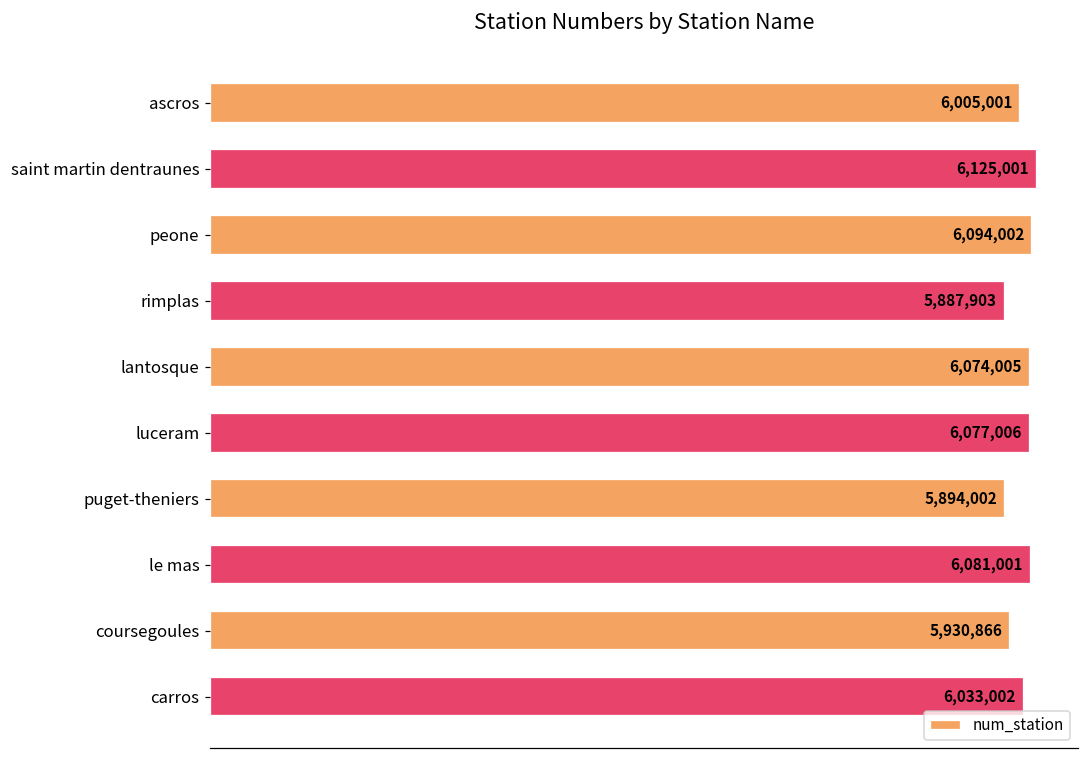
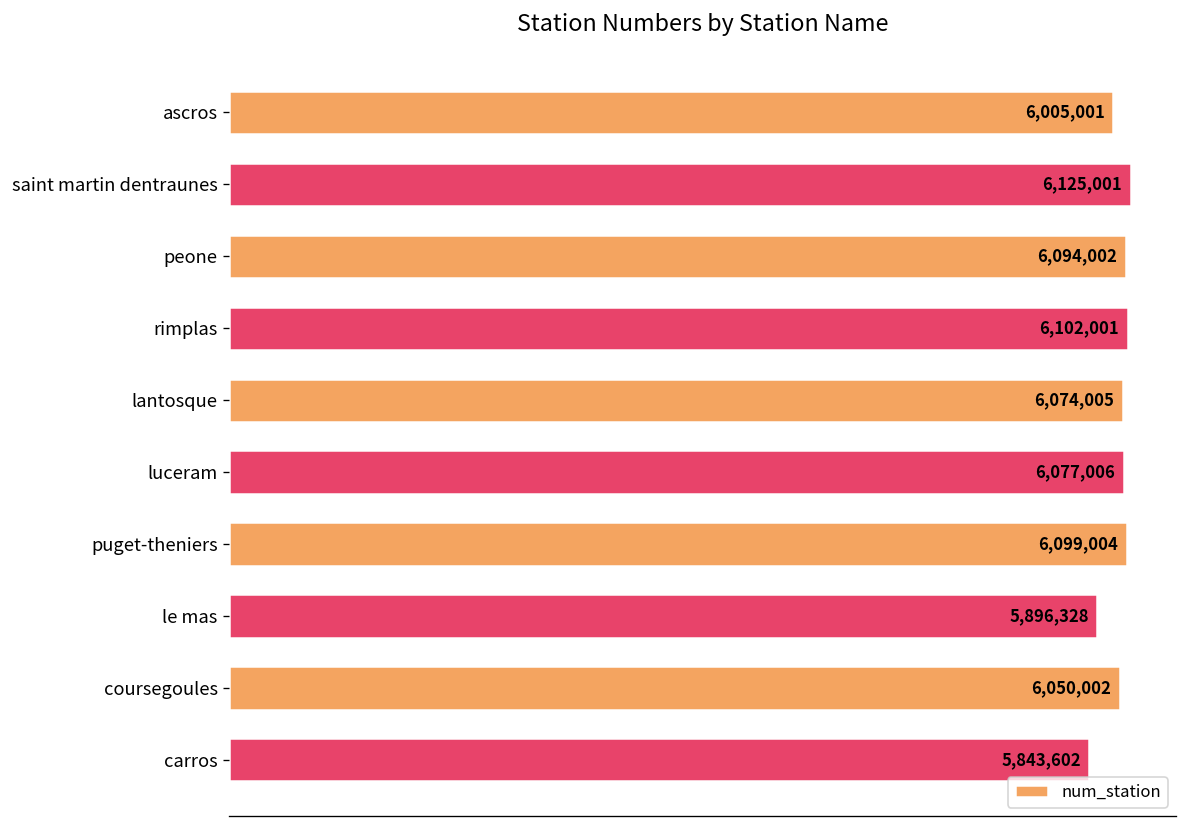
rimplas: 5,887,903 -> 6,102,001
puget-theniers: 5,894,002 -> 6,099,004
le mas: 6,081,001 -> 5,896,328
coursegoules: 5,930,866 -> 6,050,002
carros: 6,033,002 -> 5,843,602
